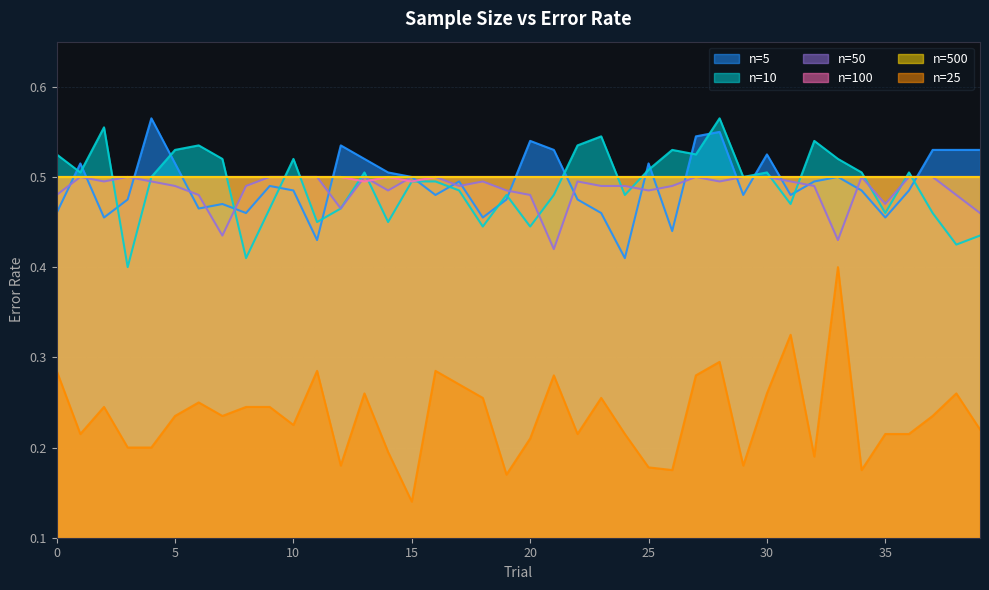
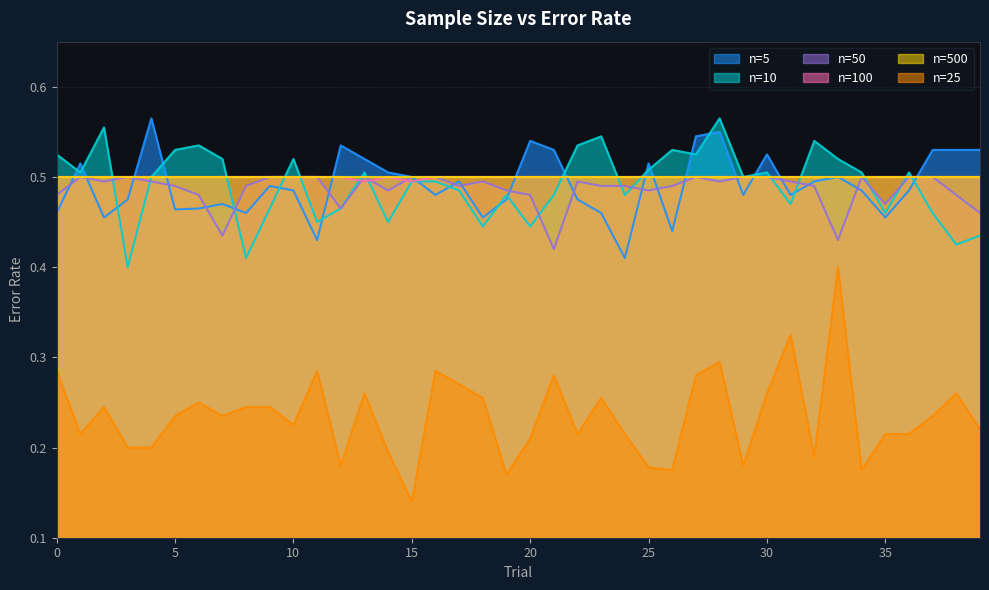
n=5, 5: 0.52 -> 0.46
